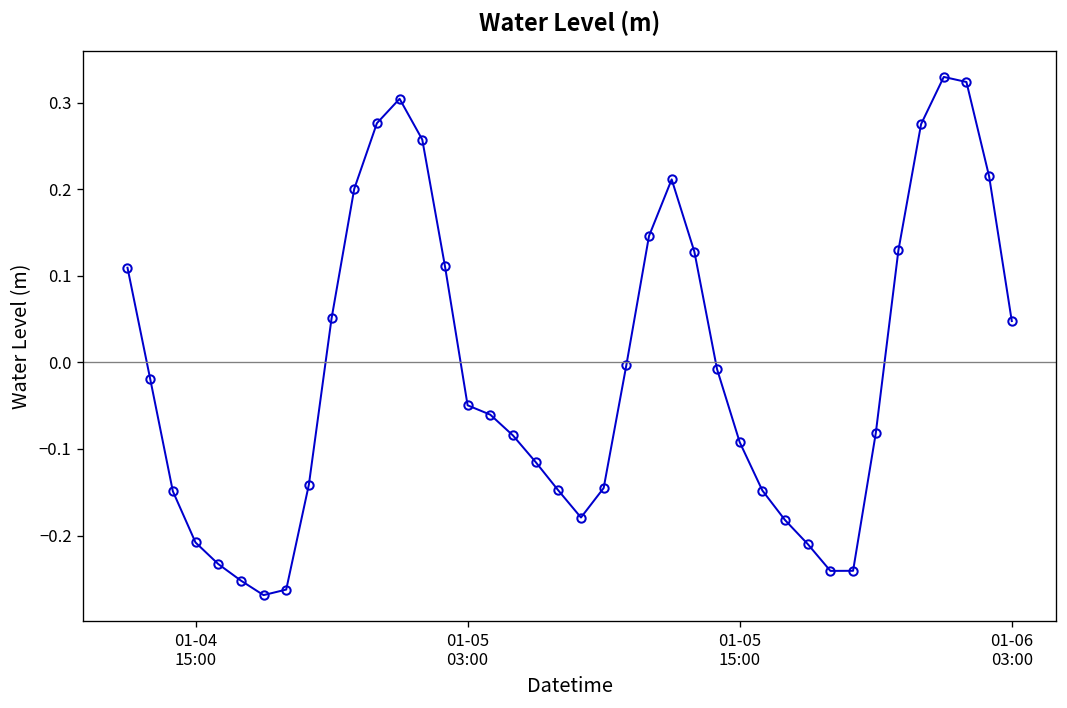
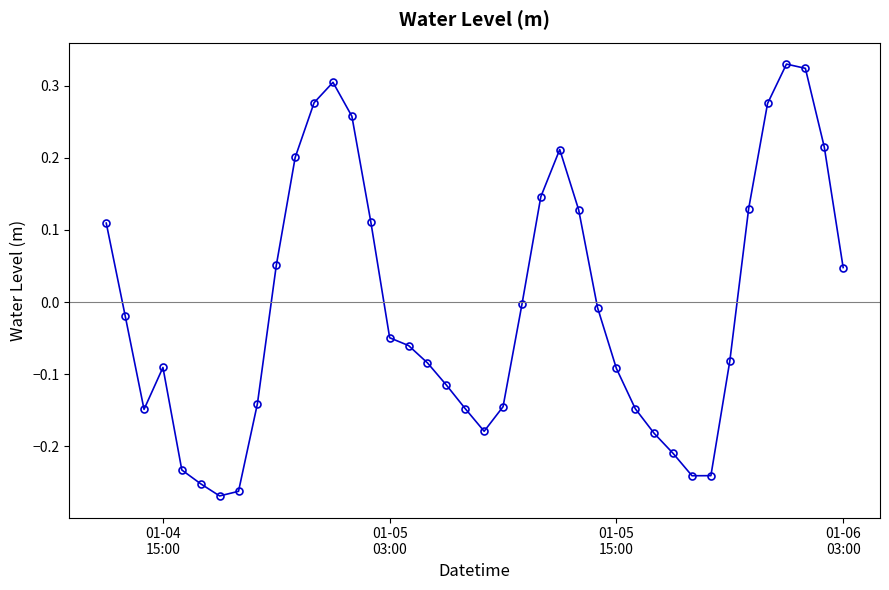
01-04 15:00: -0.21 -> -0.09
